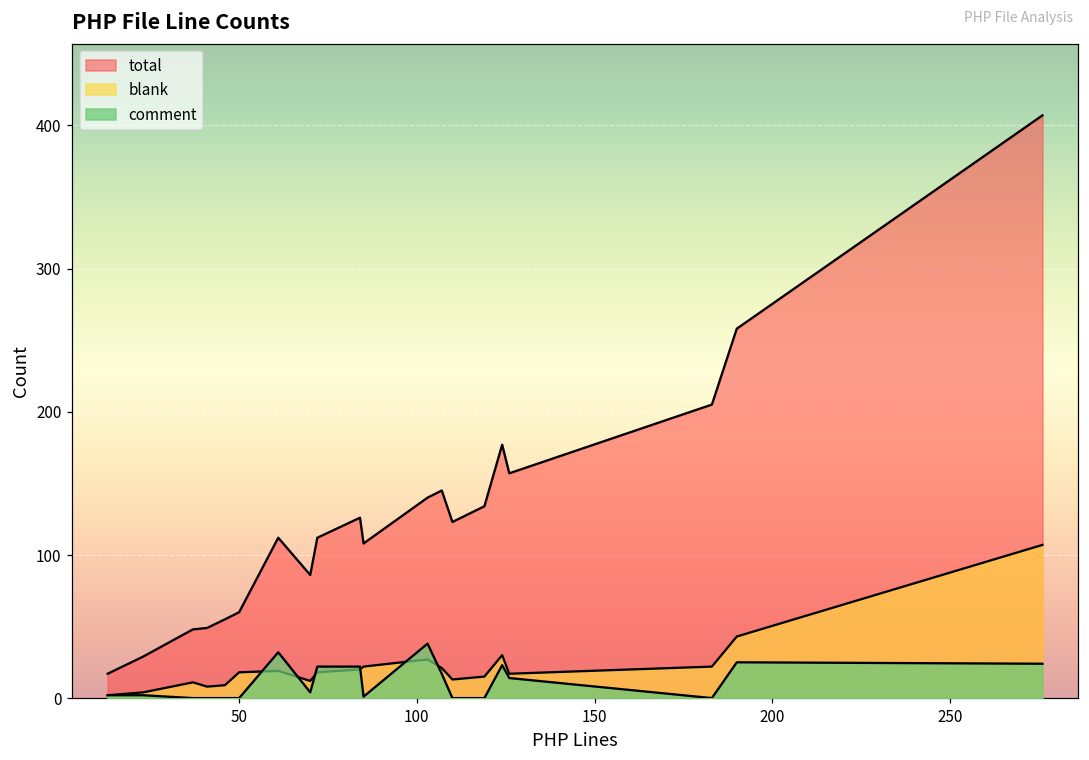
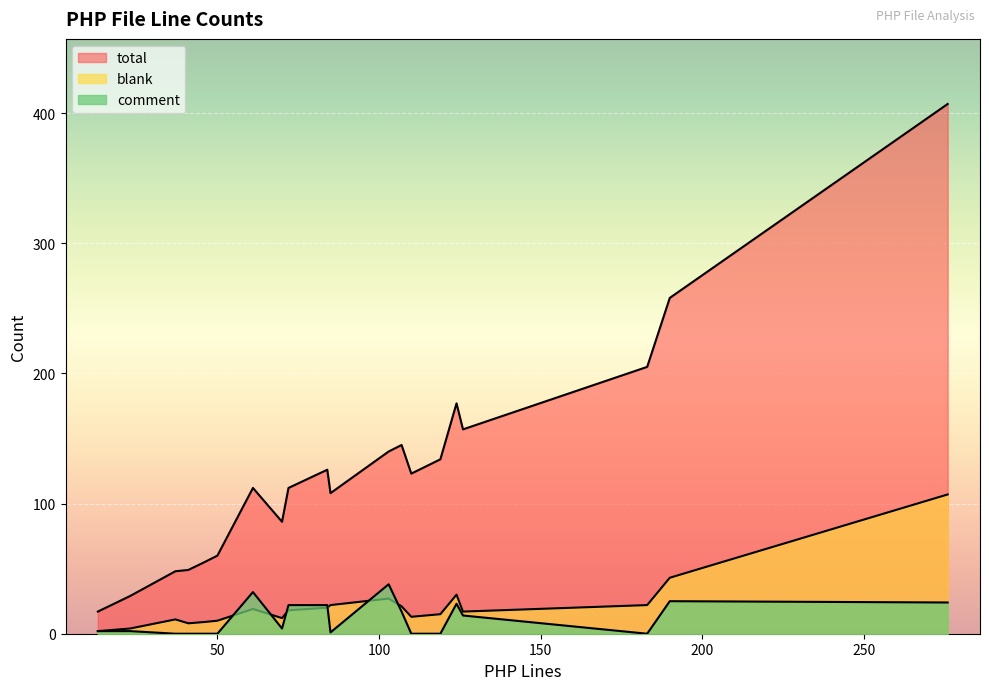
blank, 50: 18 -> 10
